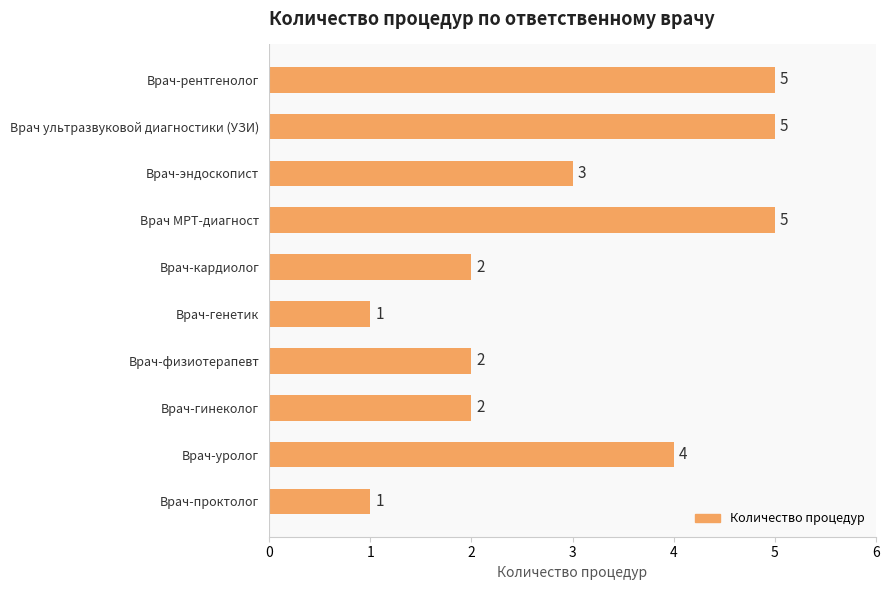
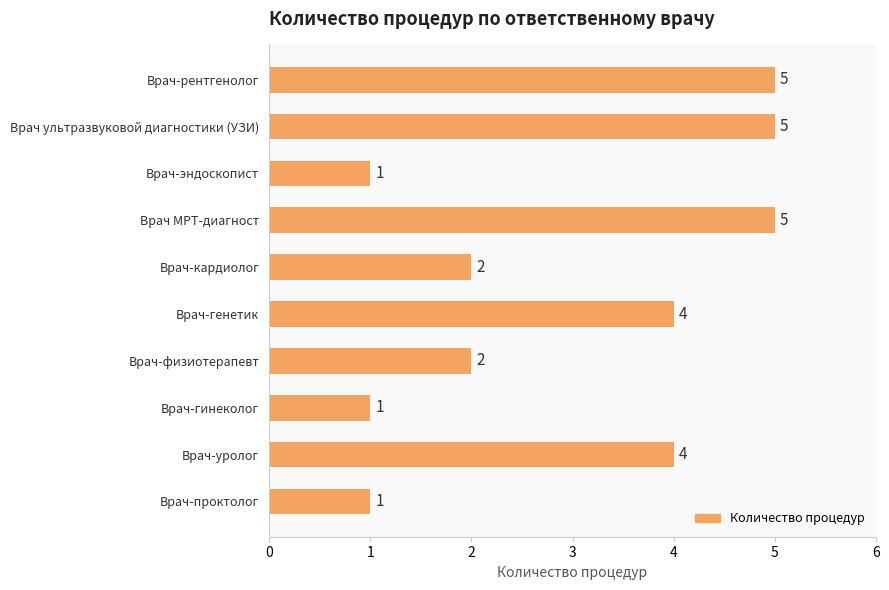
Врач-эндоскопист: 3 -> 1
Врач-генетик: 1 -> 4
Врач-гинеколог: 2 -> 1
